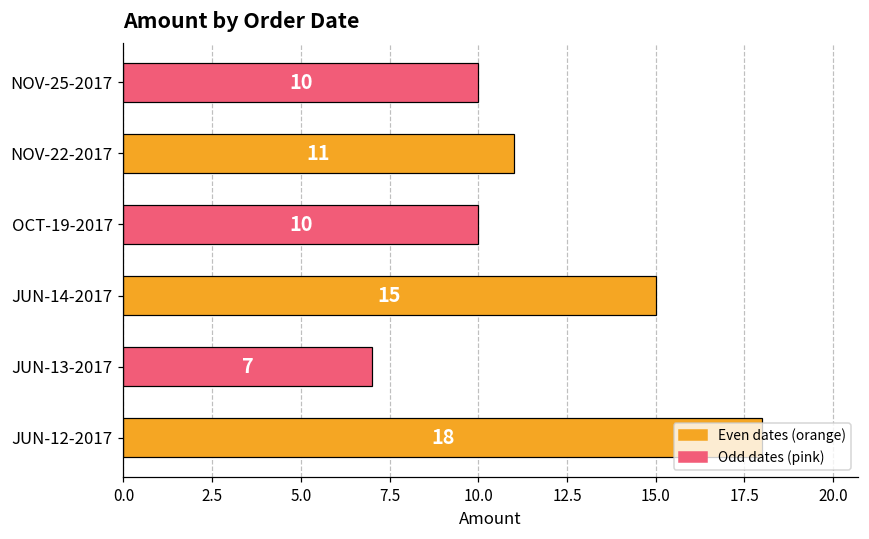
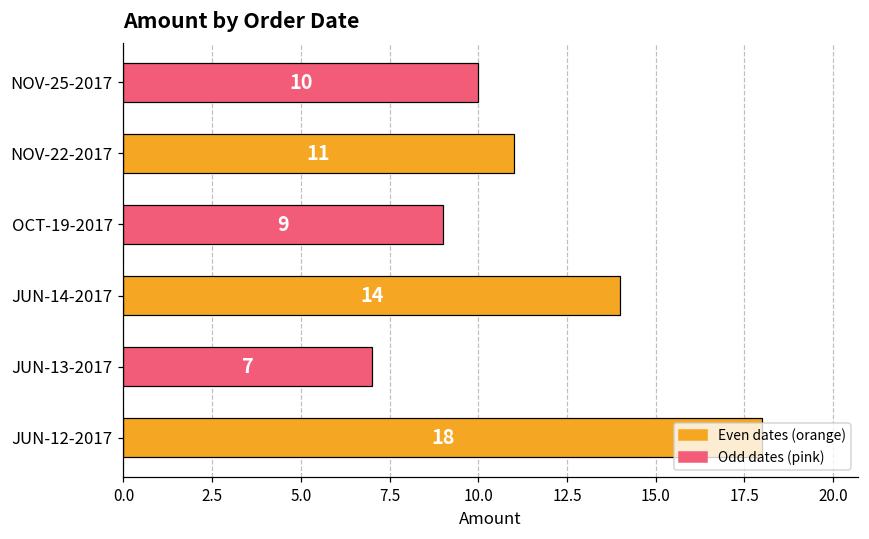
OCT-19-2017: 10 -> 9
JUN-14-2017: 15 -> 14
